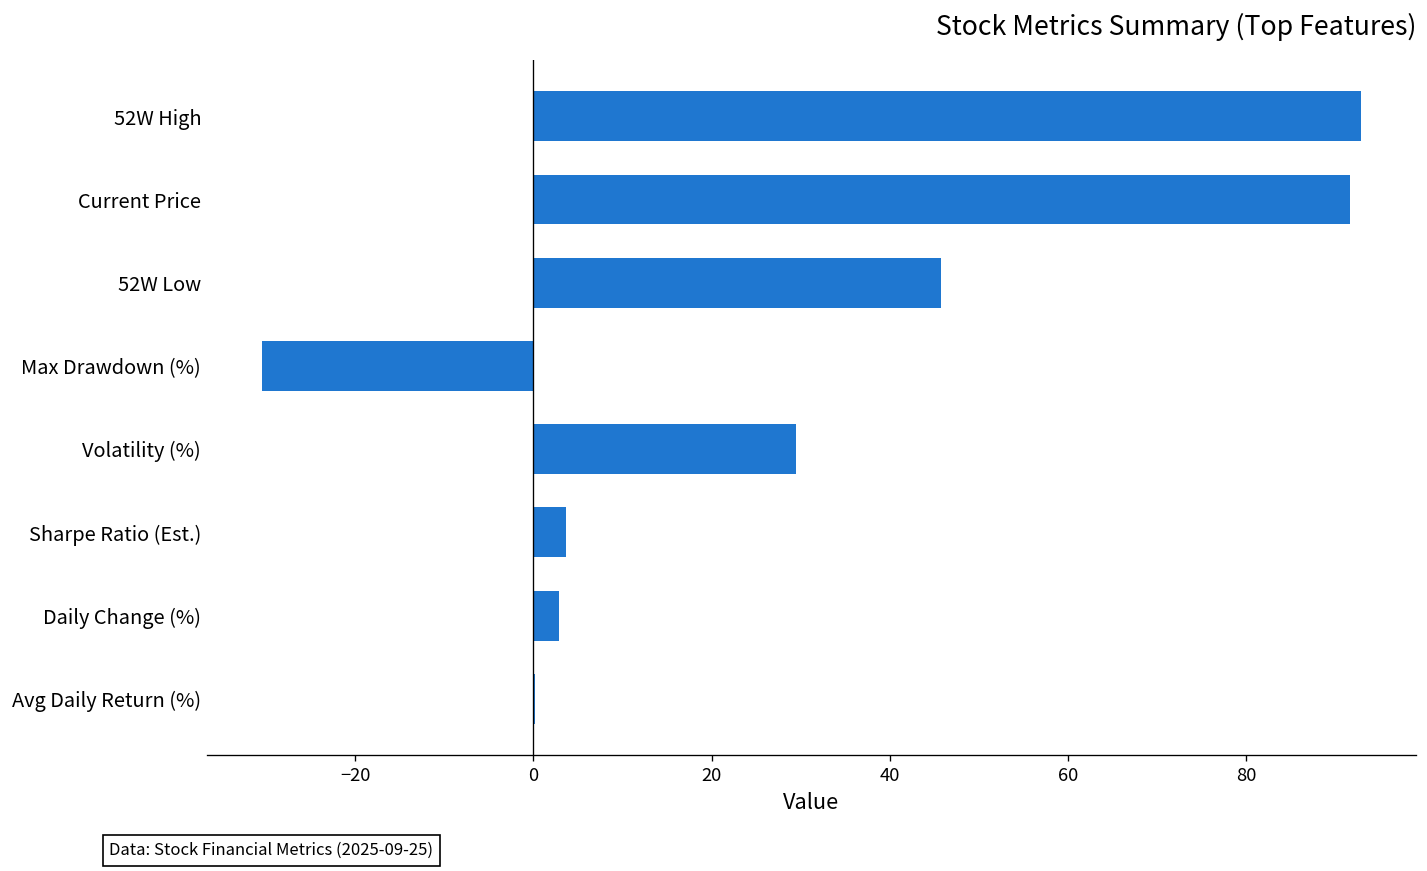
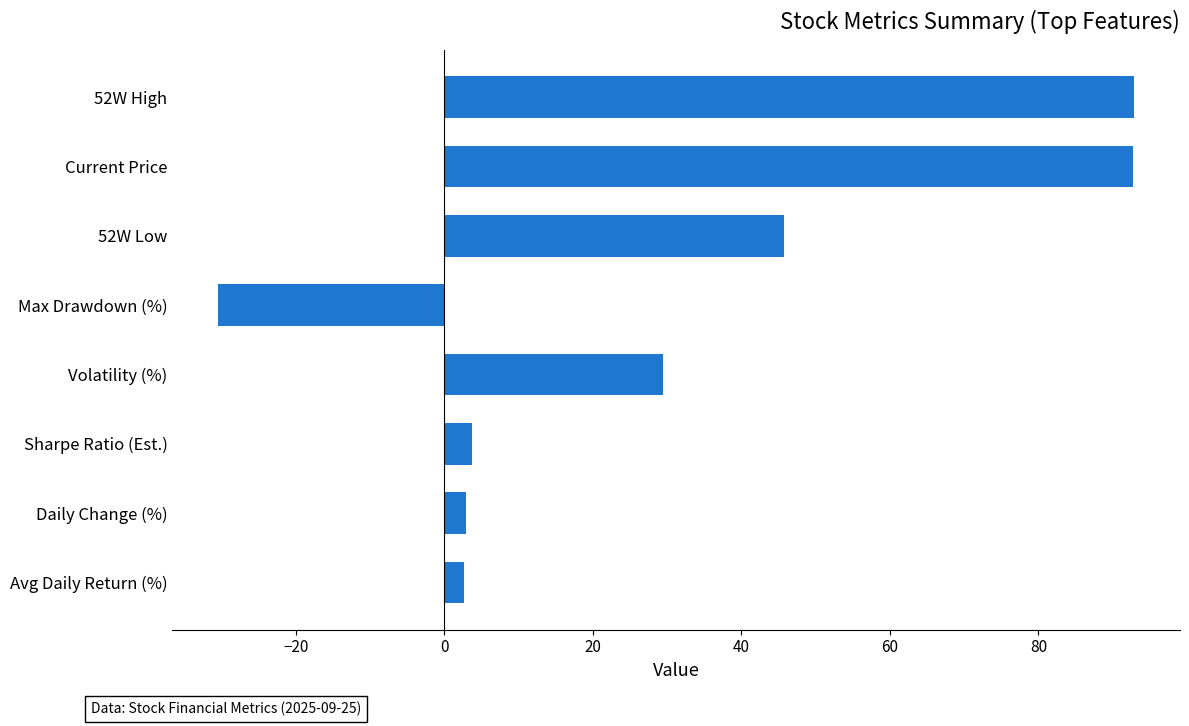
Current Price: 92 -> 93
Avg Daily Return (%): 0 -> 3
